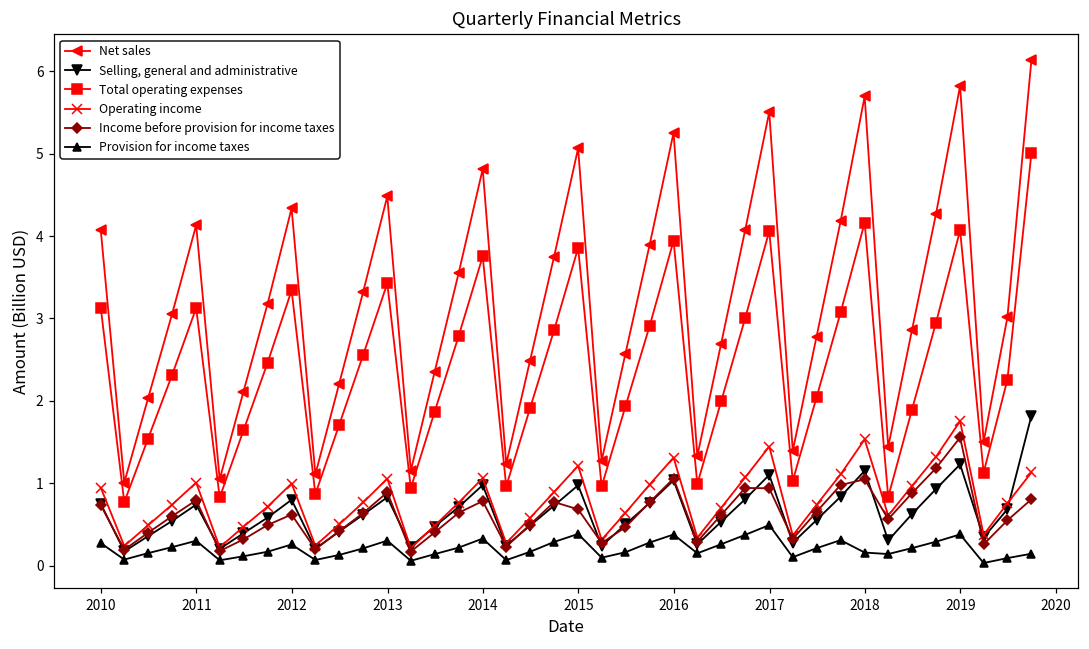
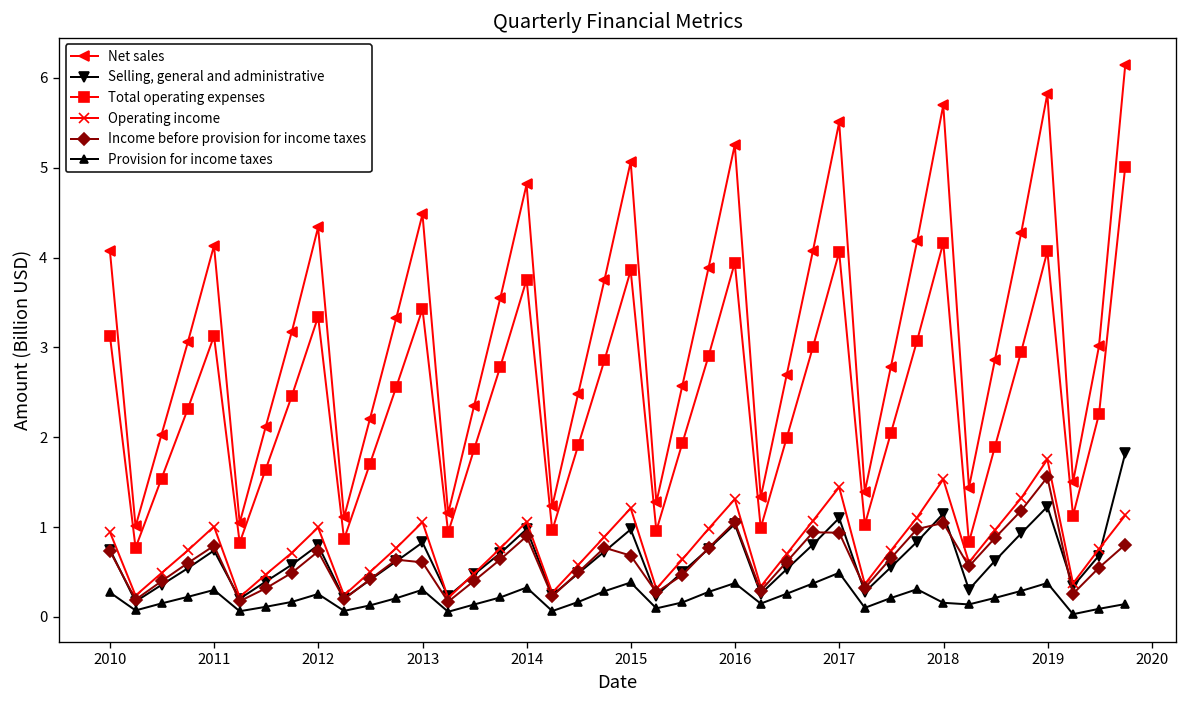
Income before provision for income taxes, 2012: 0.6 -> 0.7
Income before provision for income taxes, 2013: 0.9 -> 0.6
Income before provision for income taxes, 2014: 0.8 -> 0.9
